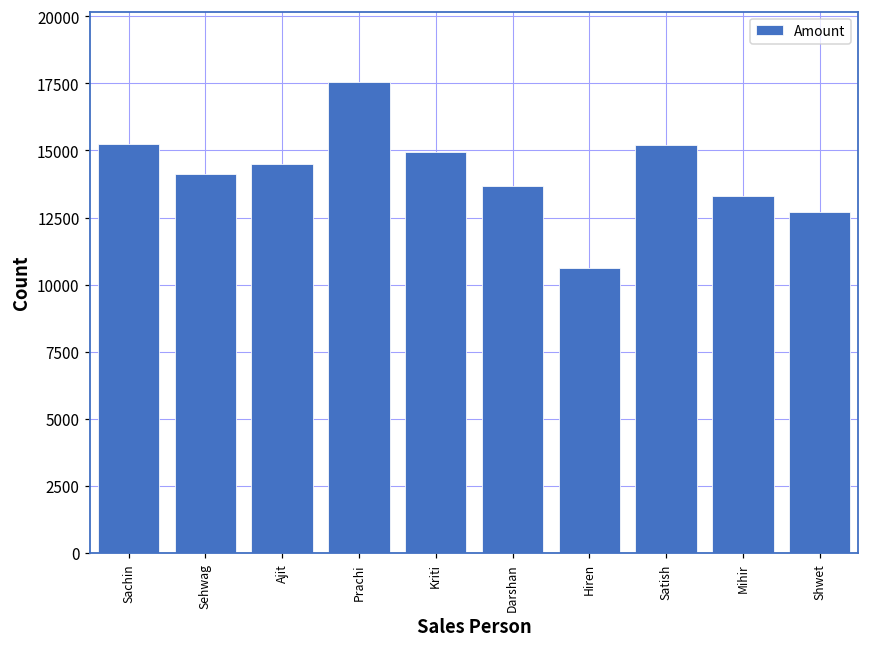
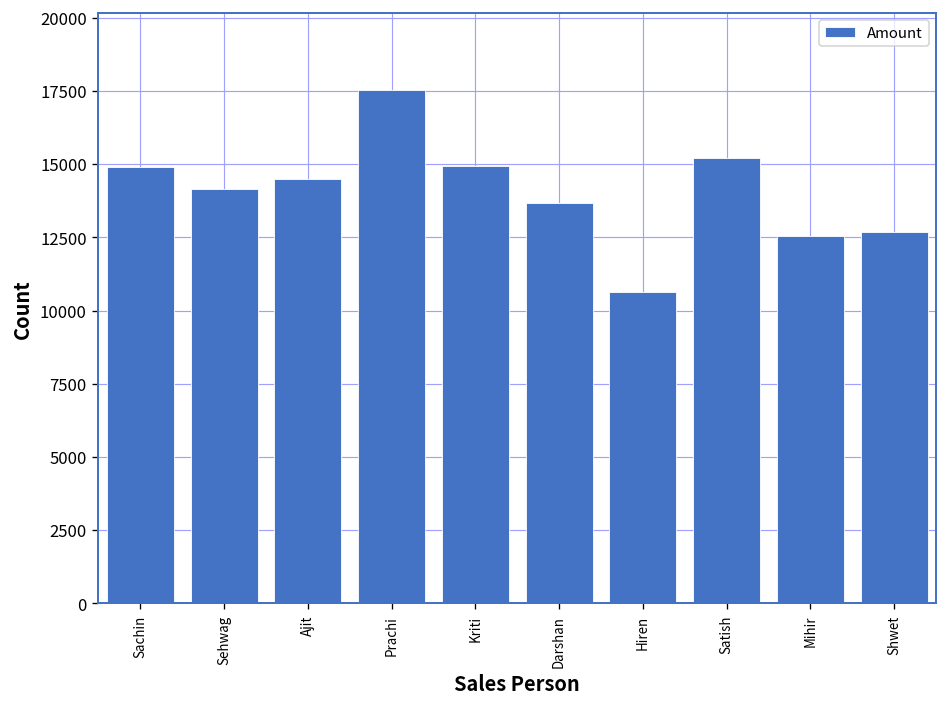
Sachin: 15200 -> 14900
Mihir: 13300 -> 12500
